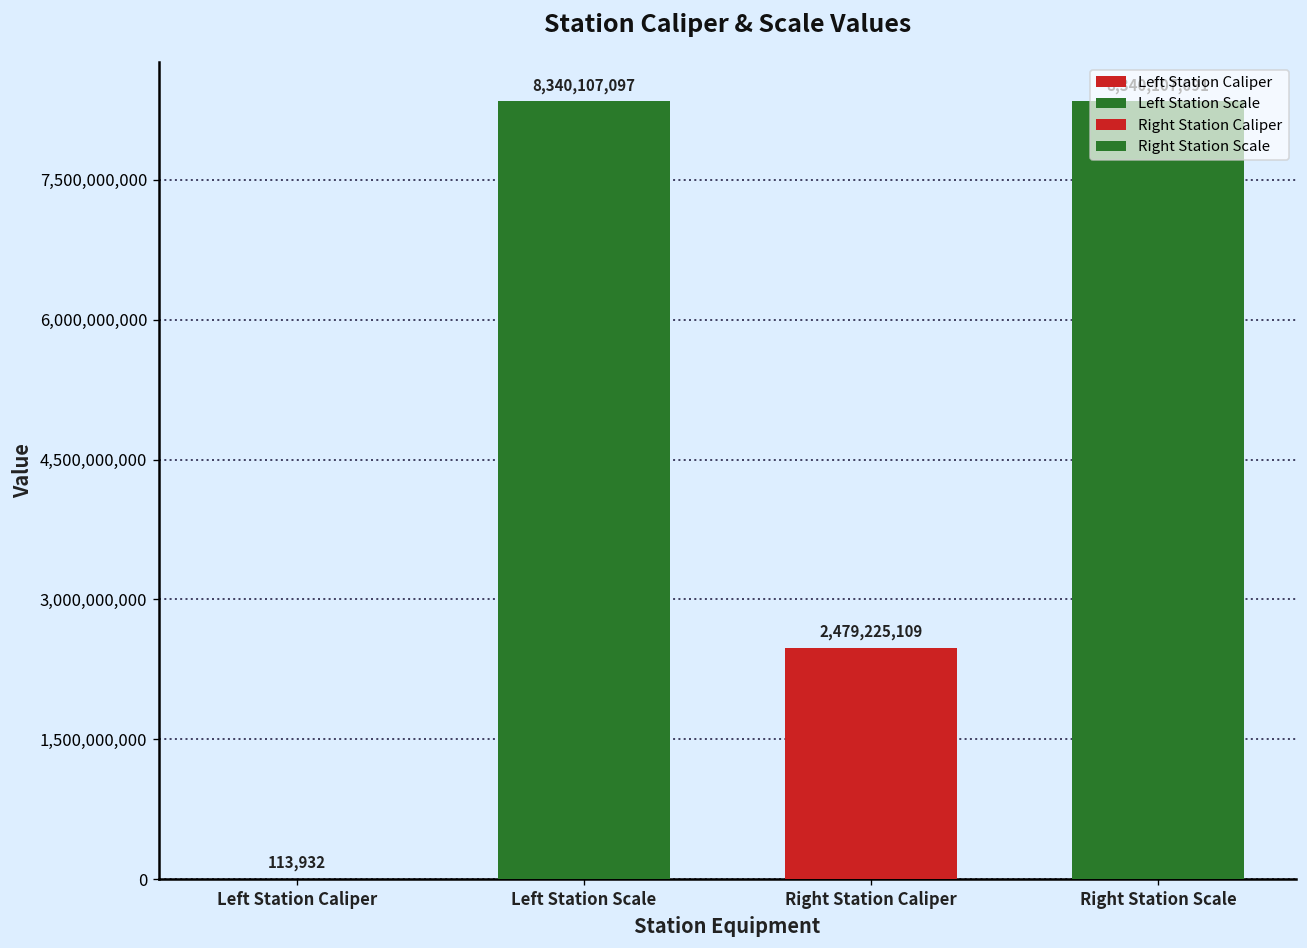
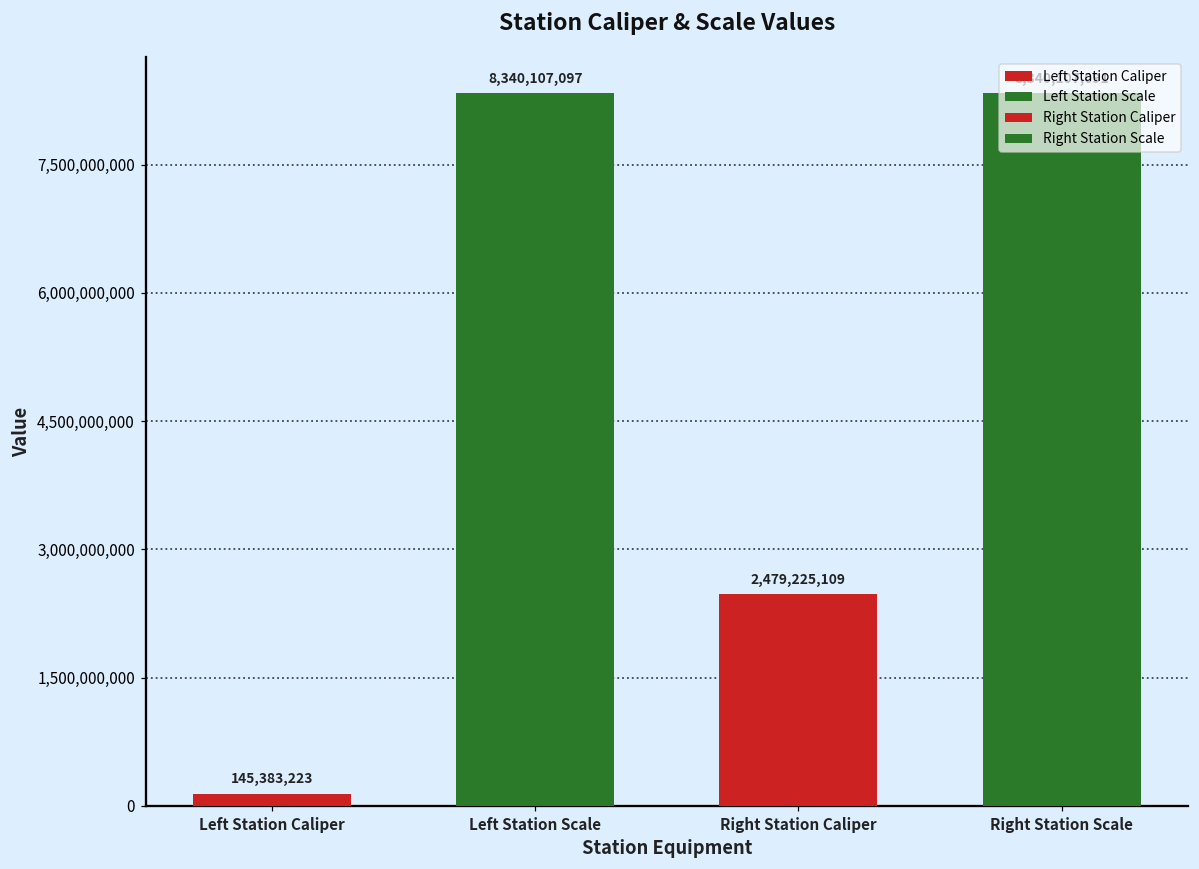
Left Station Caliper: 113,932 -> 145,383,223
